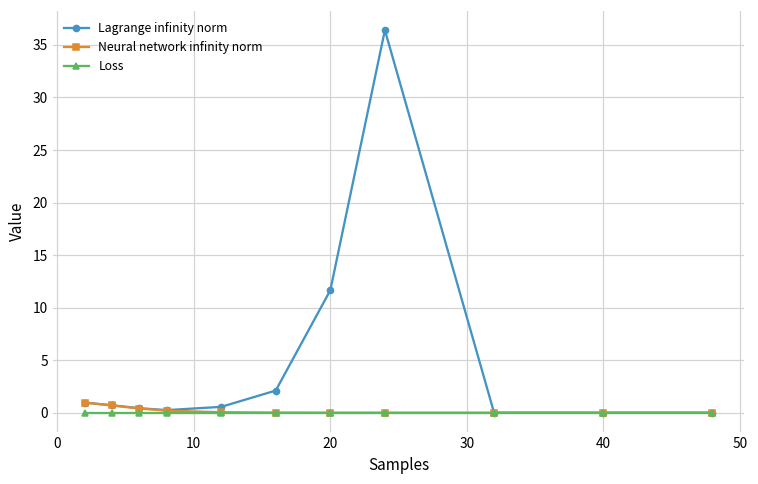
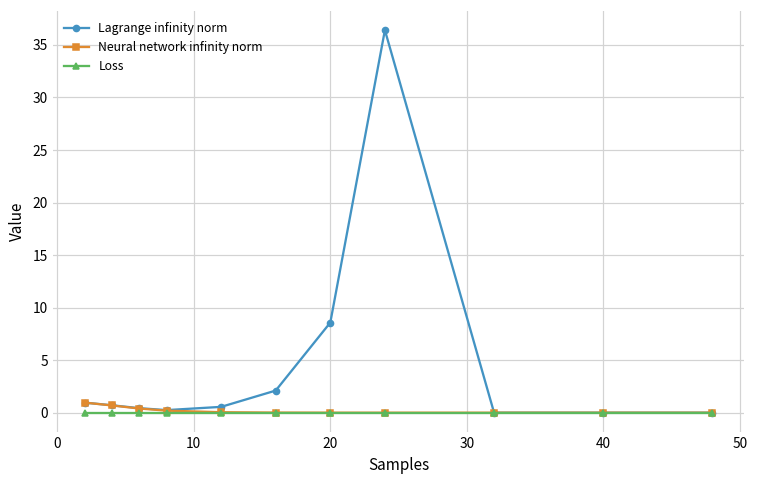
Lagrange infinity norm, 20: 12 -> 9
